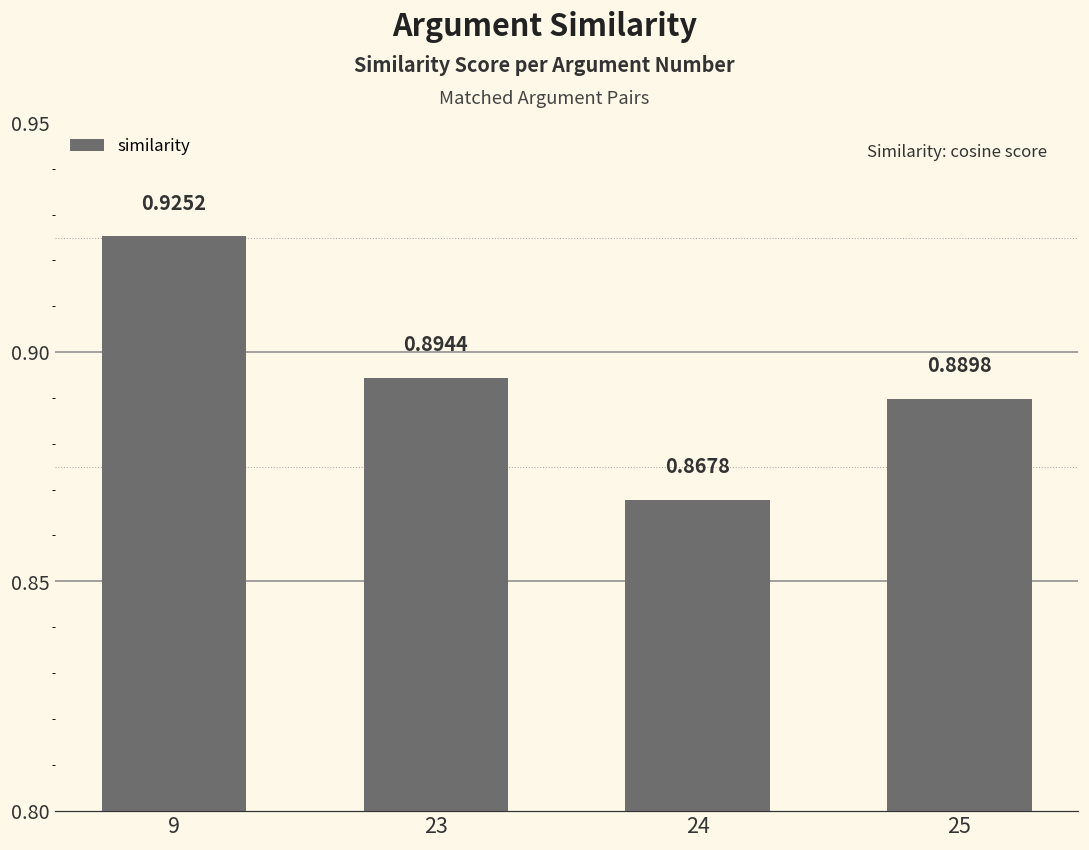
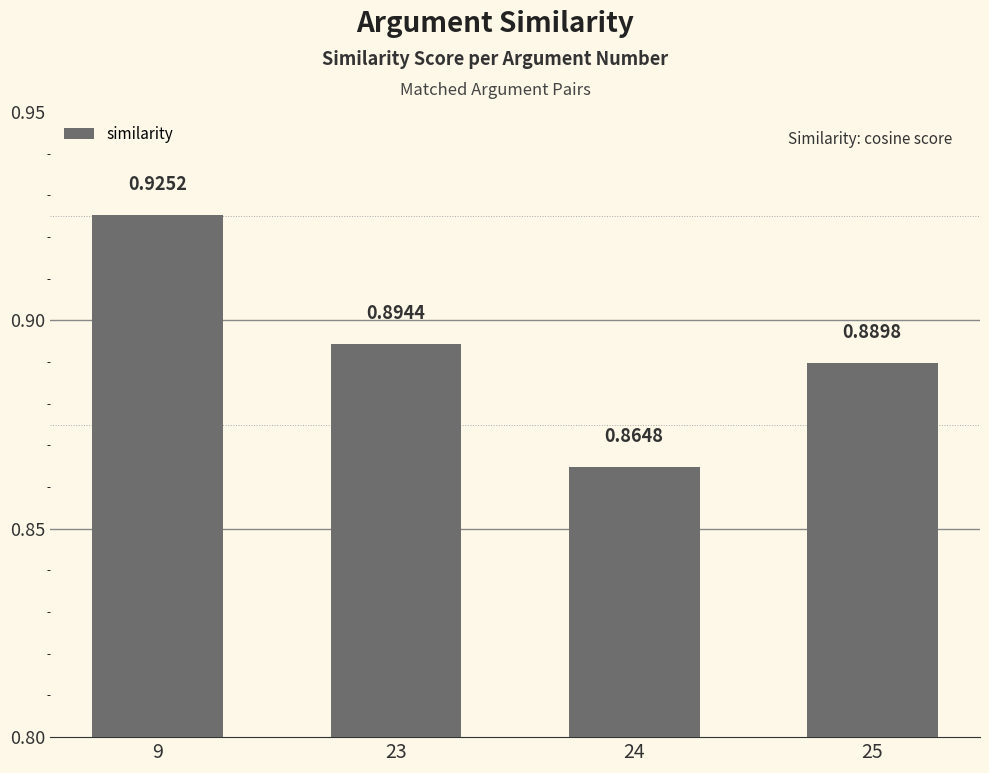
24: 0.8678 -> 0.8648
